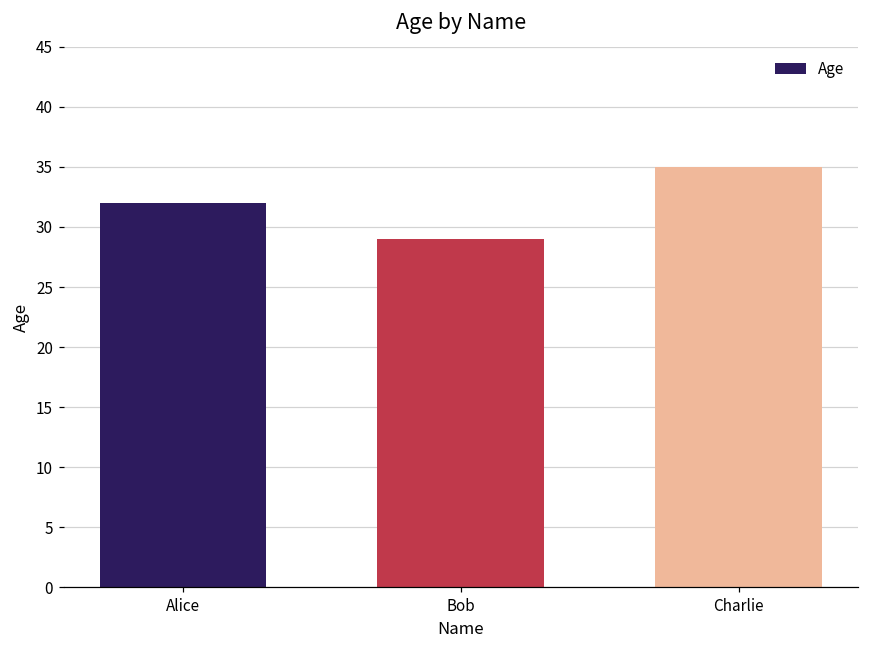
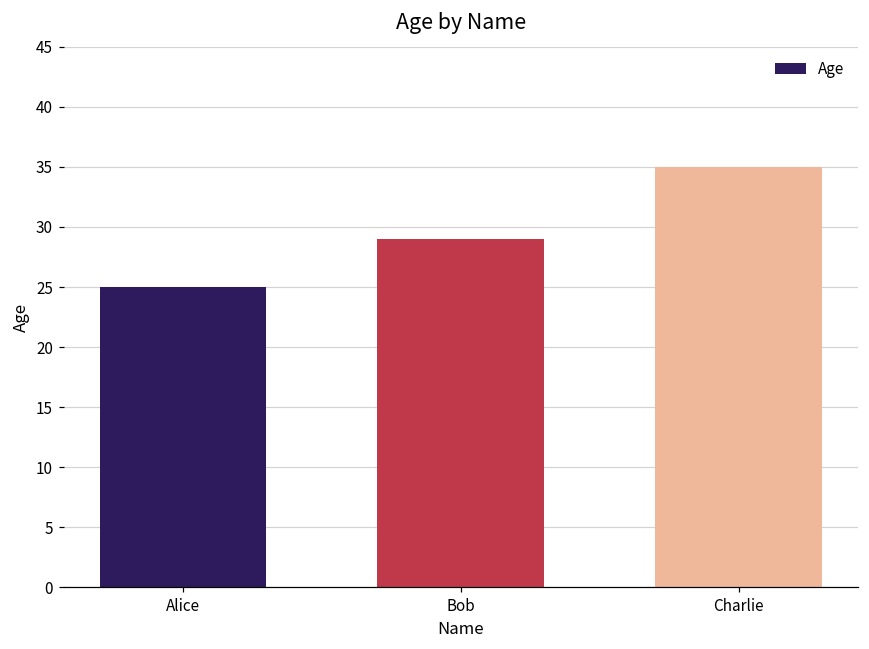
Alice: 32 -> 25
